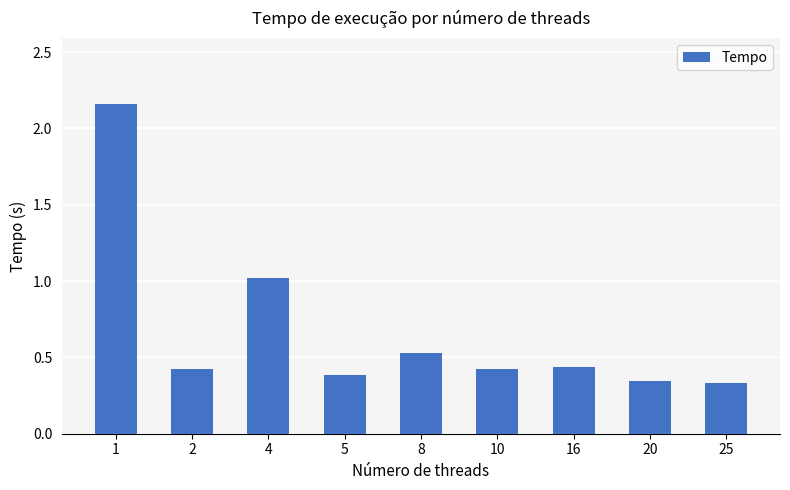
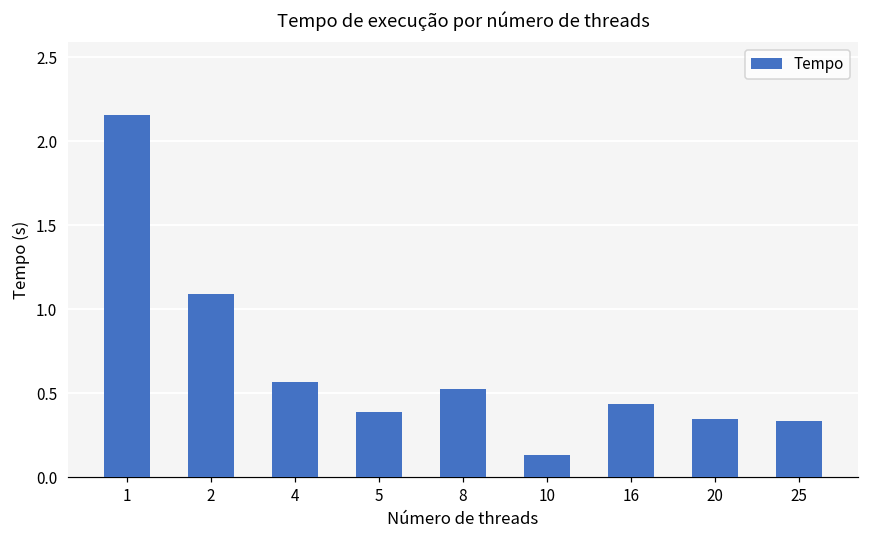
2: 0.42 -> 1.09
4: 1.02 -> 0.57
10: 0.43 -> 0.13
